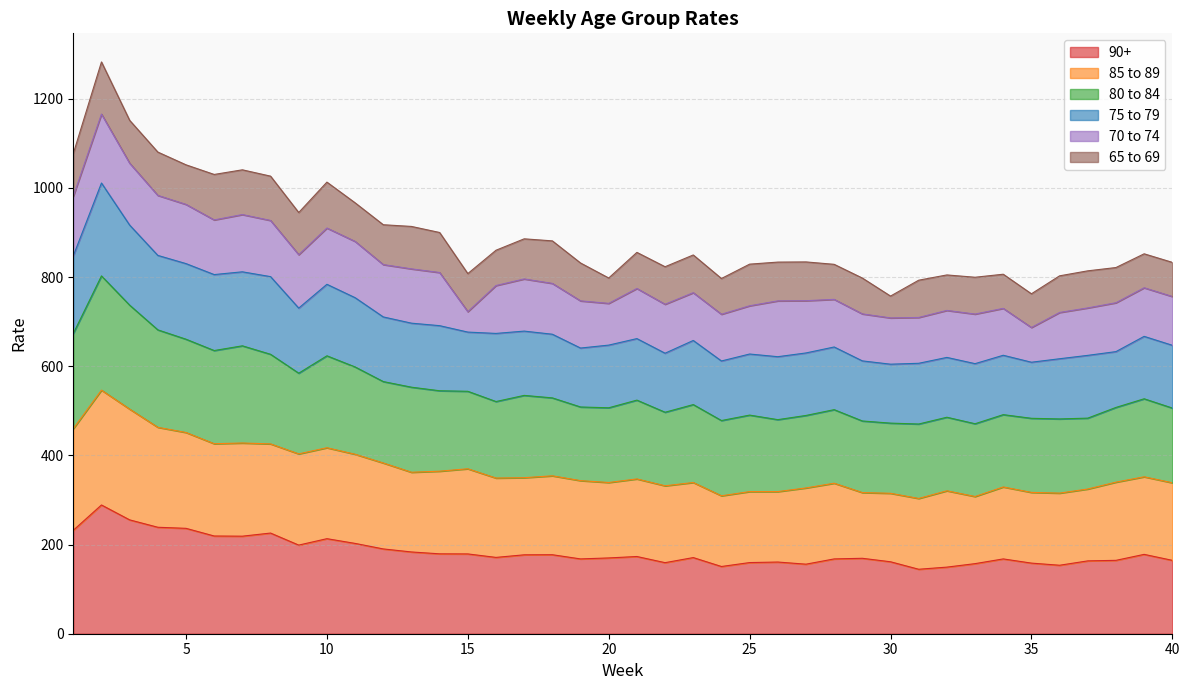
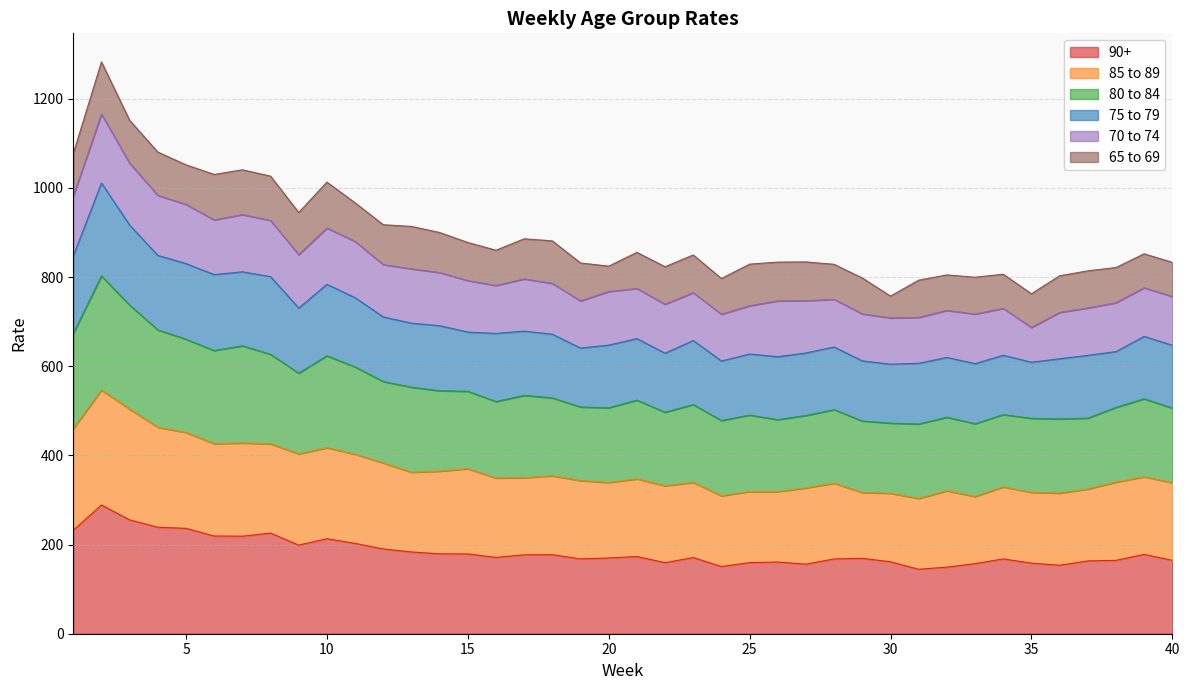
70 to 74, 15: 50 -> 120
70 to 74, 20: 90 -> 120
